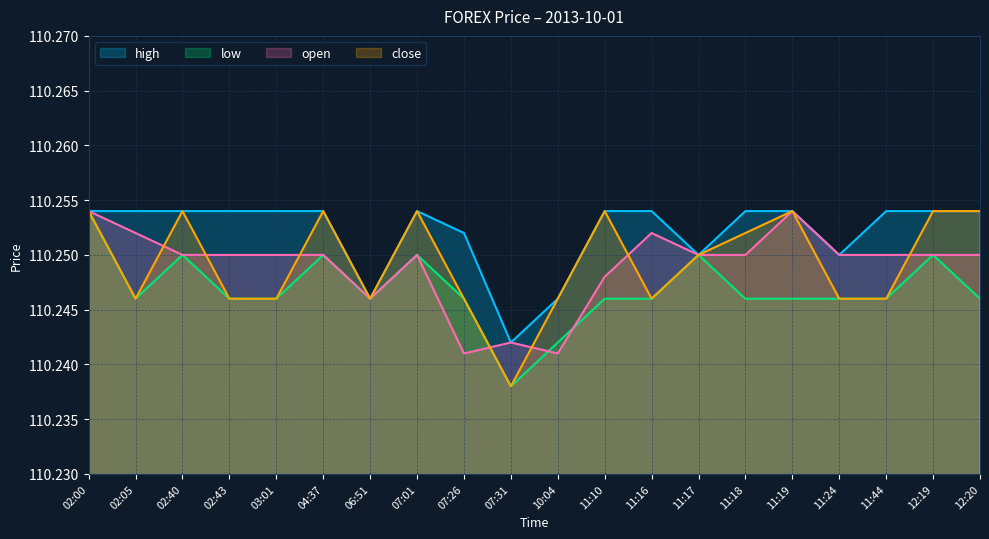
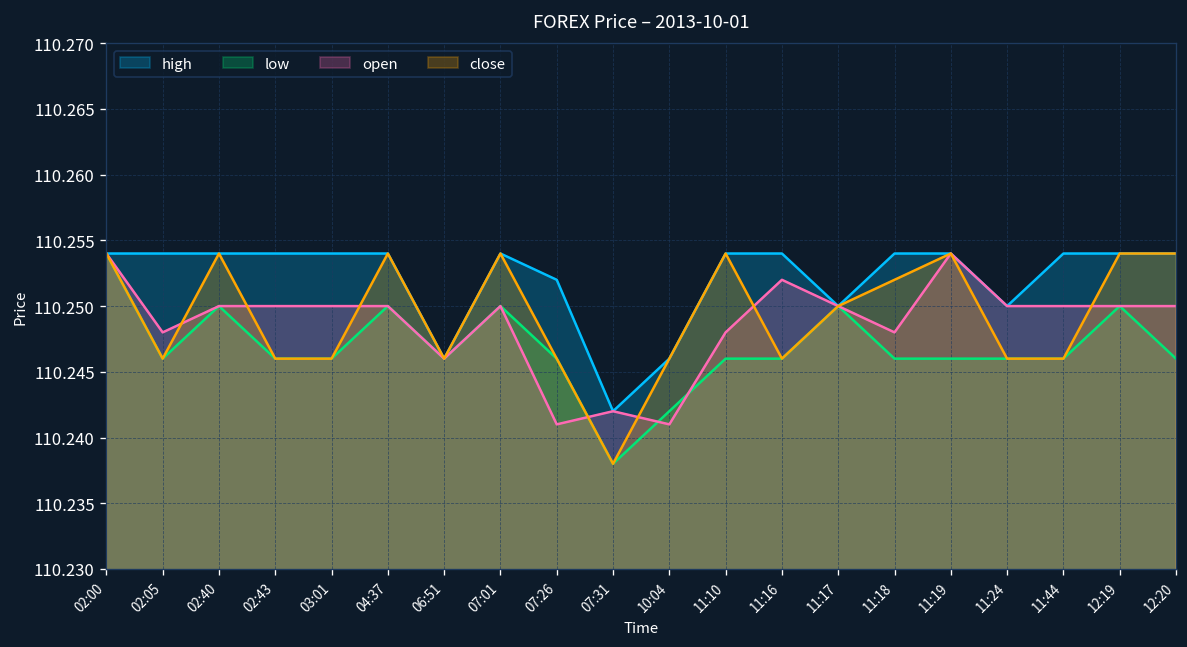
open, 02:05: 110.252 -> 110.248
open, 11:18: 110.250 -> 110.248
